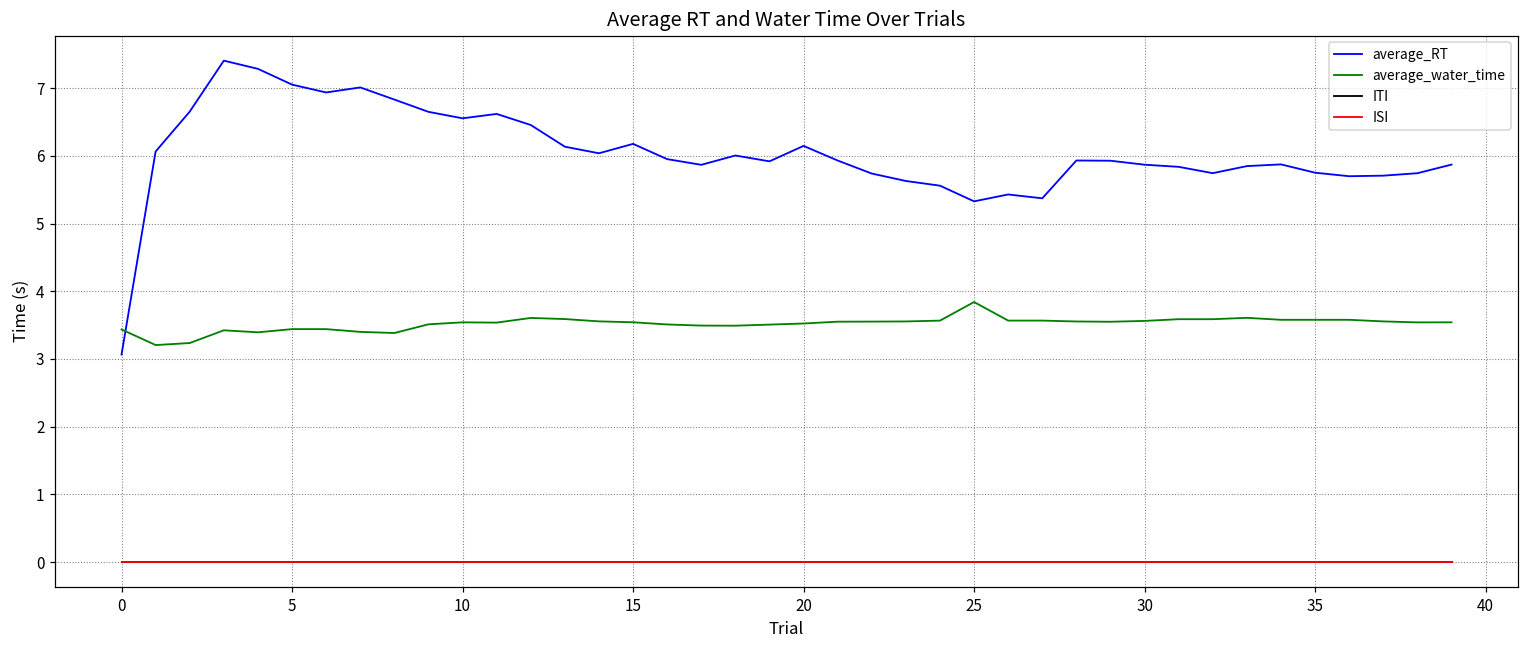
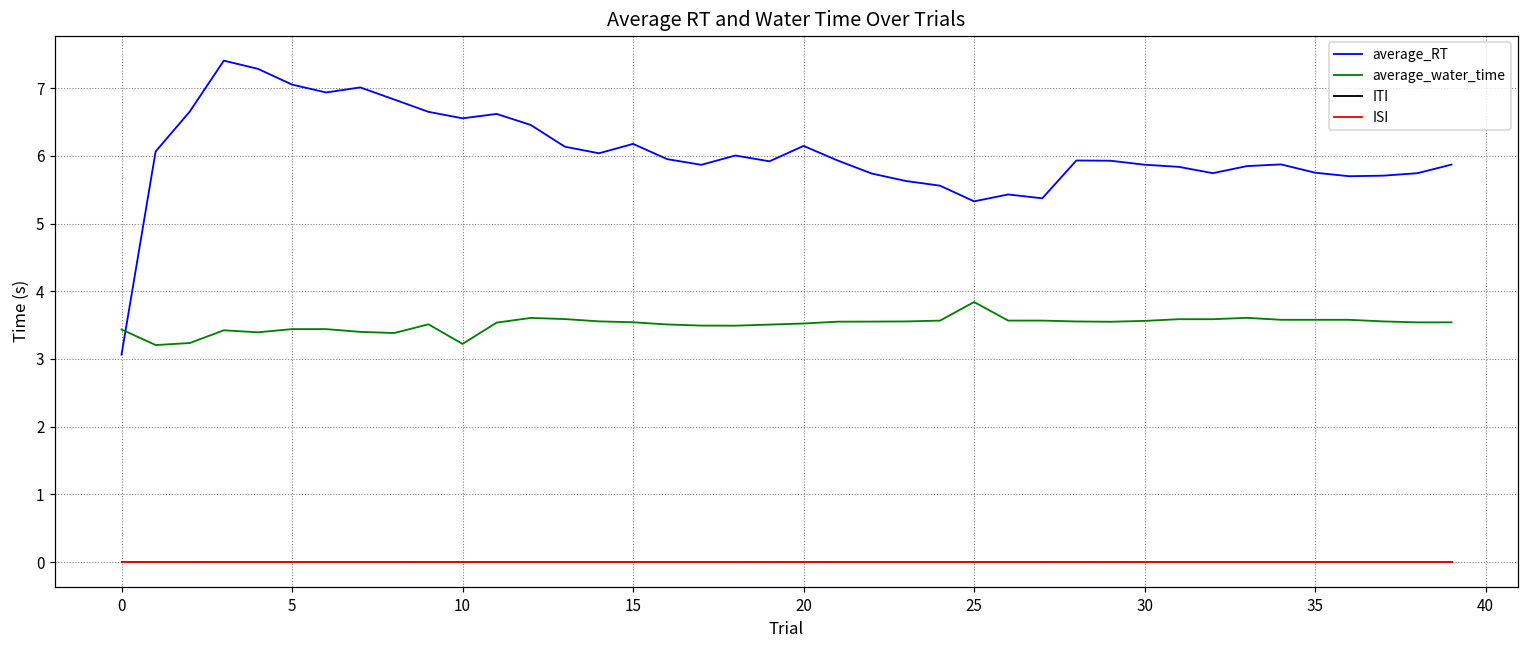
average_water_time, 10: 3.5 -> 3.2
